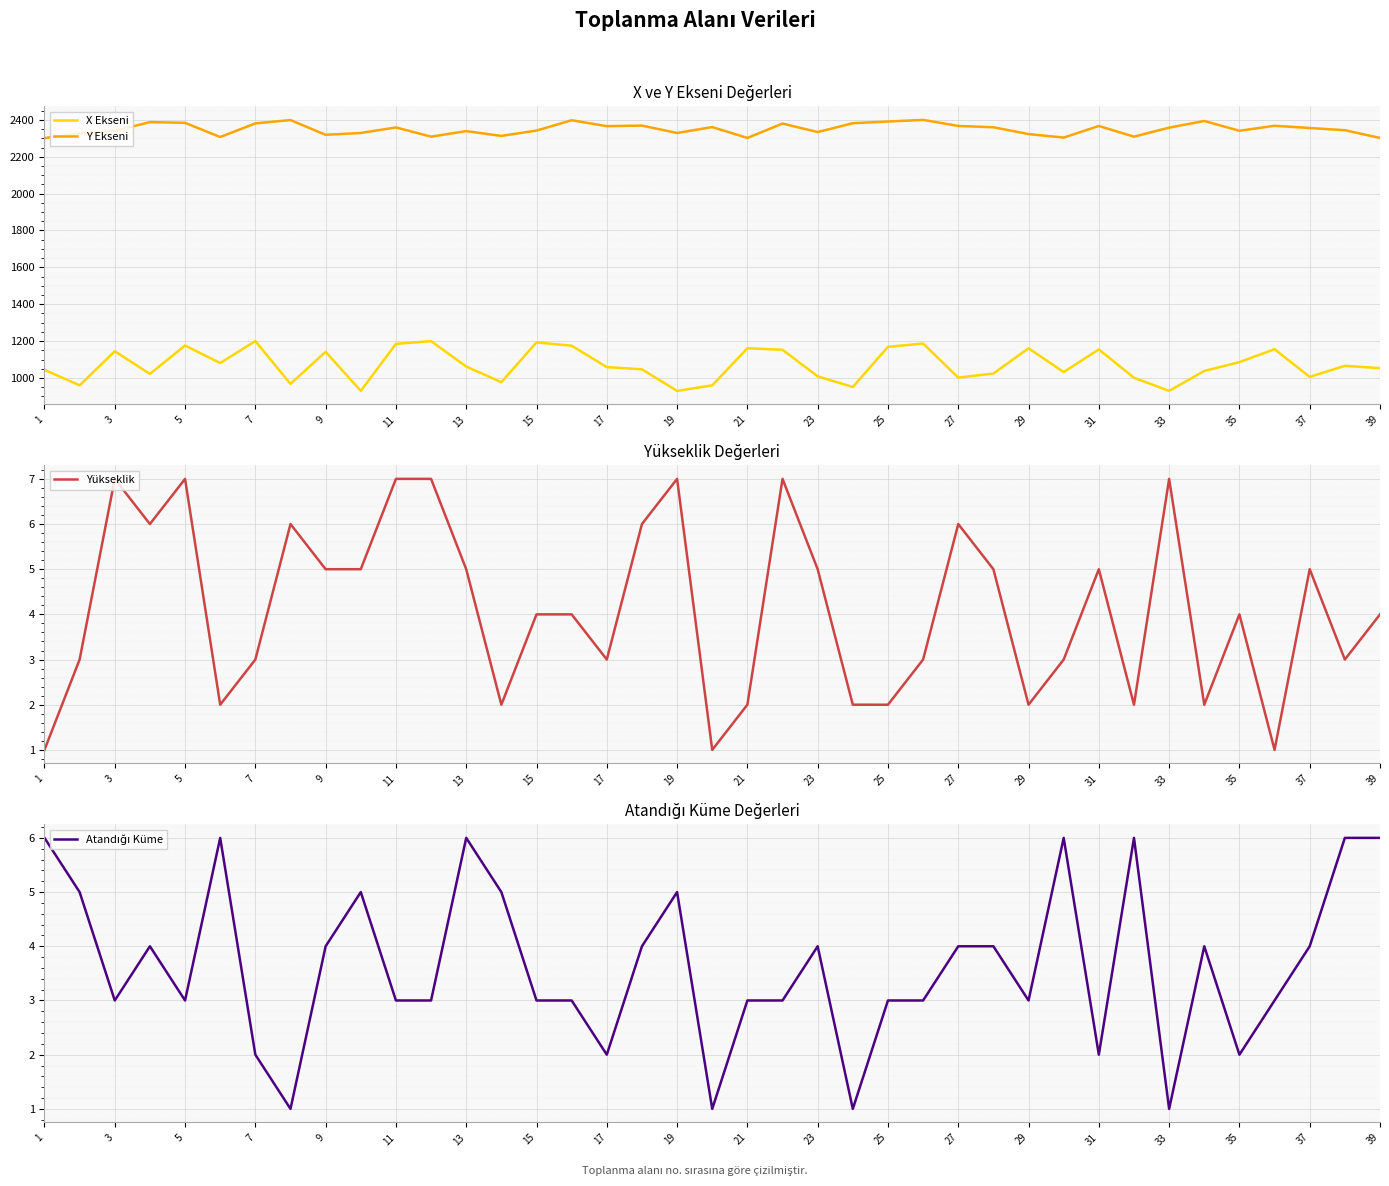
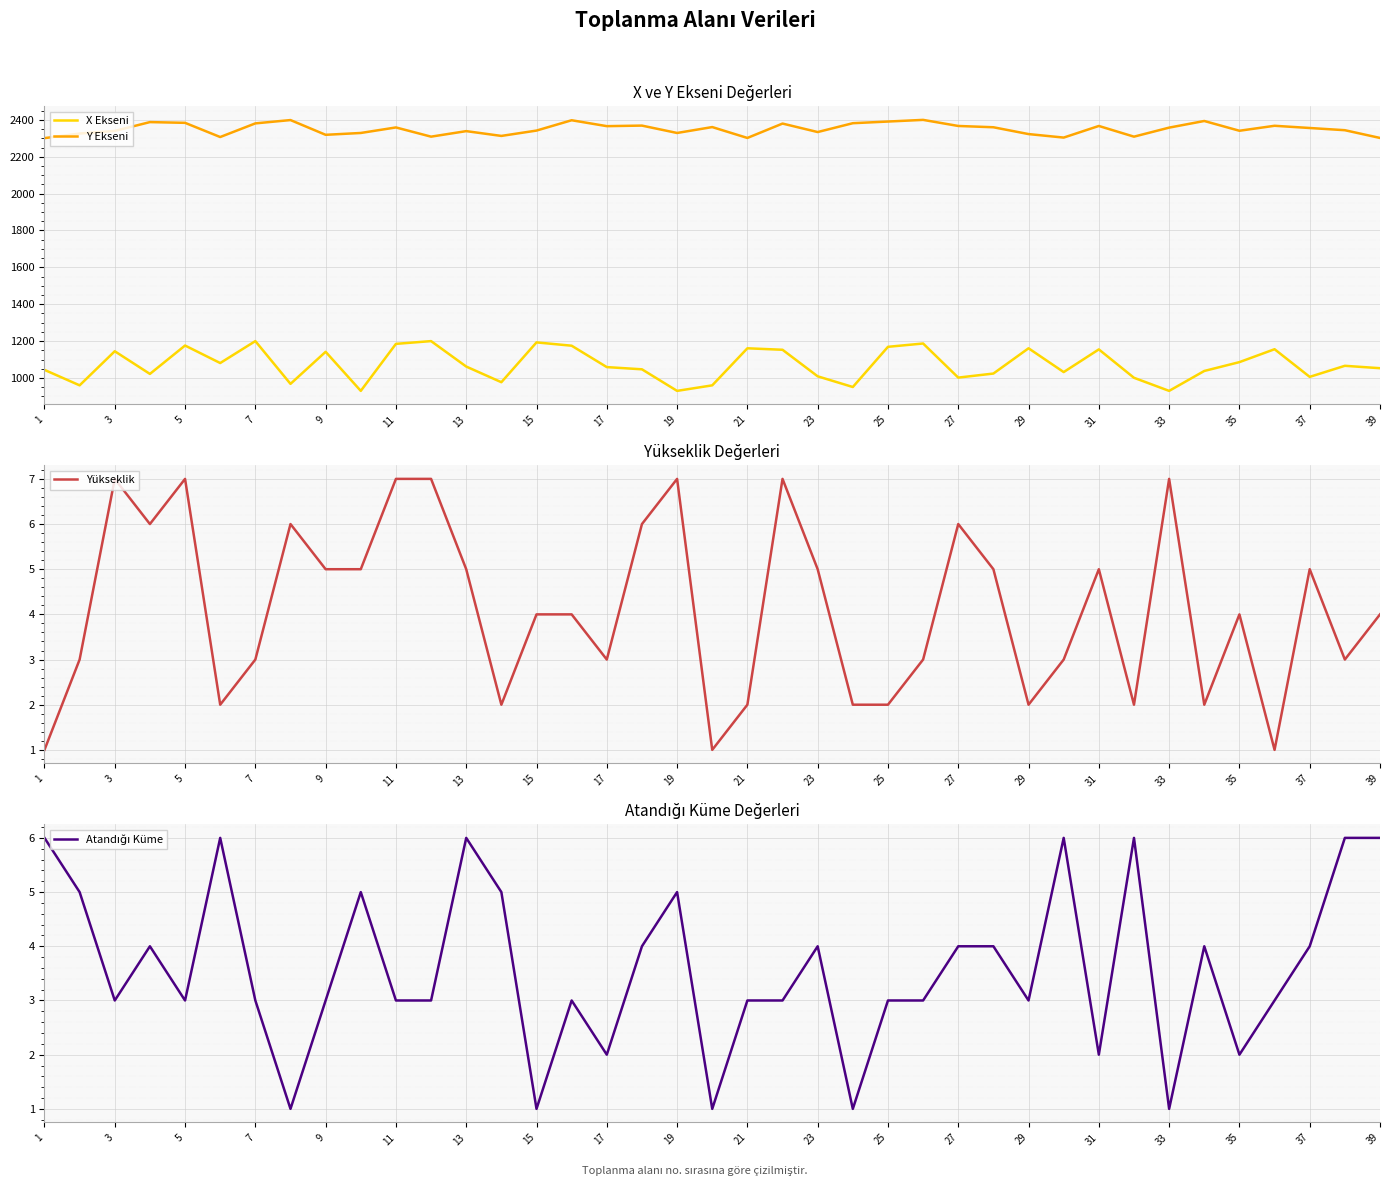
Atandığı Küme Değerleri, 7: 2 -> 3
Atandığı Küme Değerleri, 9: 4 -> 3
Atandığı Küme Değerleri, 15: 3 -> 1
